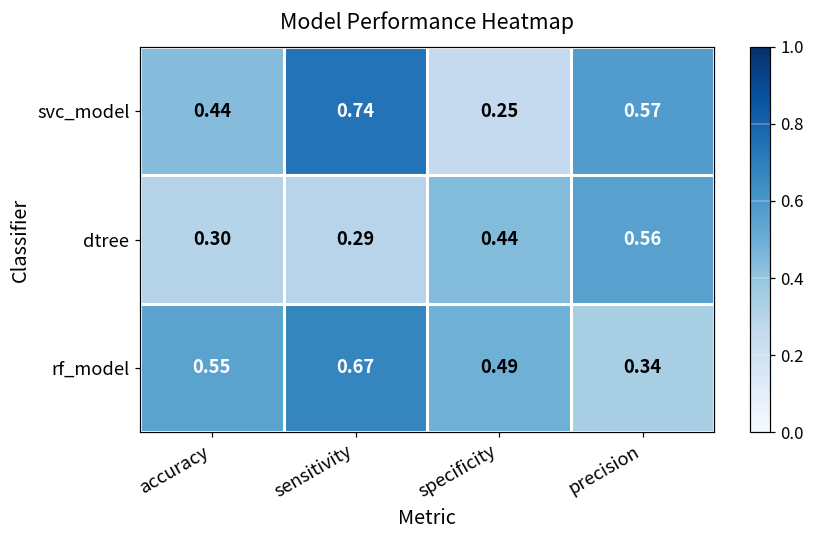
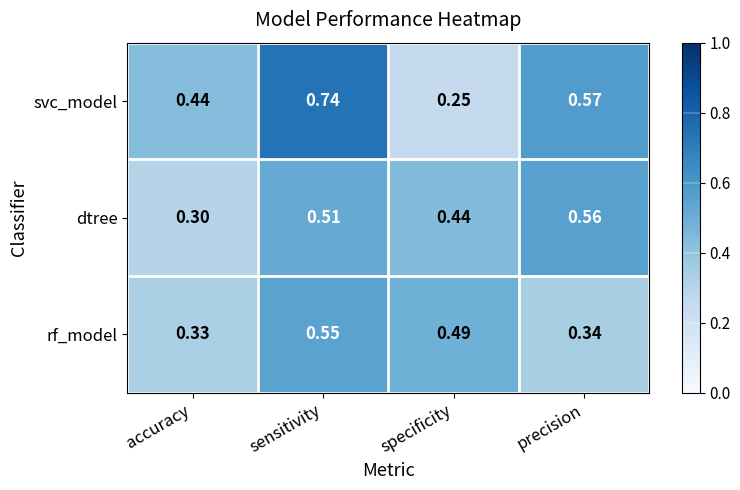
dtree, sensitivity: 0.29 -> 0.51
rf_model, accuracy: 0.55 -> 0.33
rf_model, sensitivity: 0.67 -> 0.55
